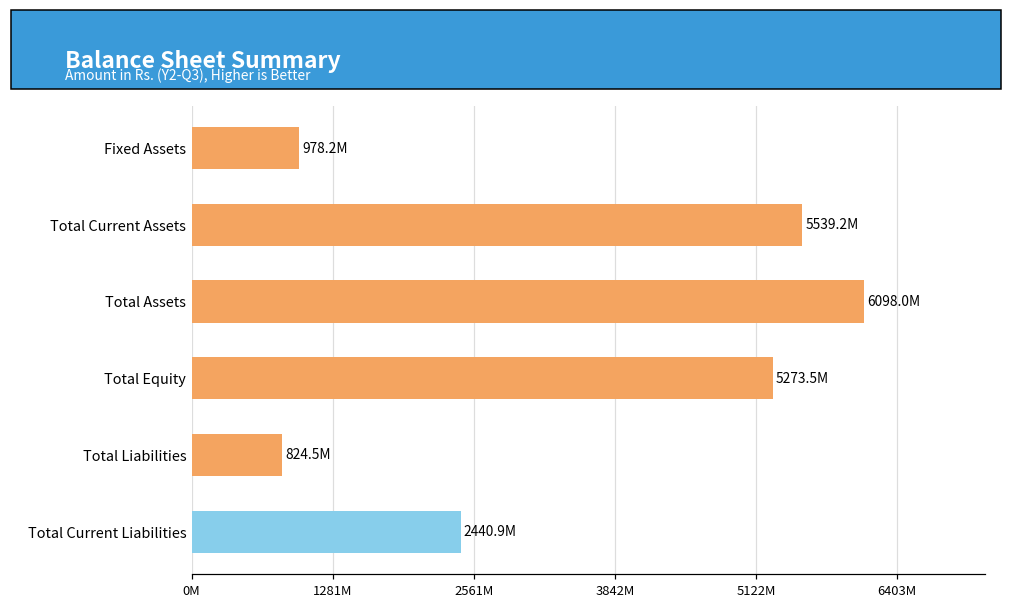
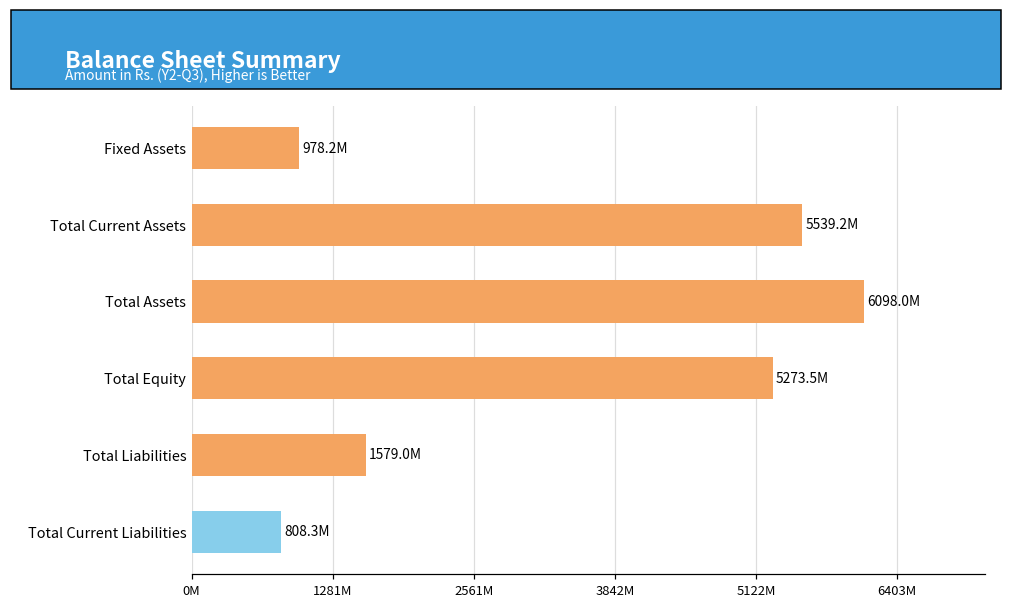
Total Liabilities: 824.5M -> 1579.0M
Total Current Liabilities: 2440.9M -> 808.3M
